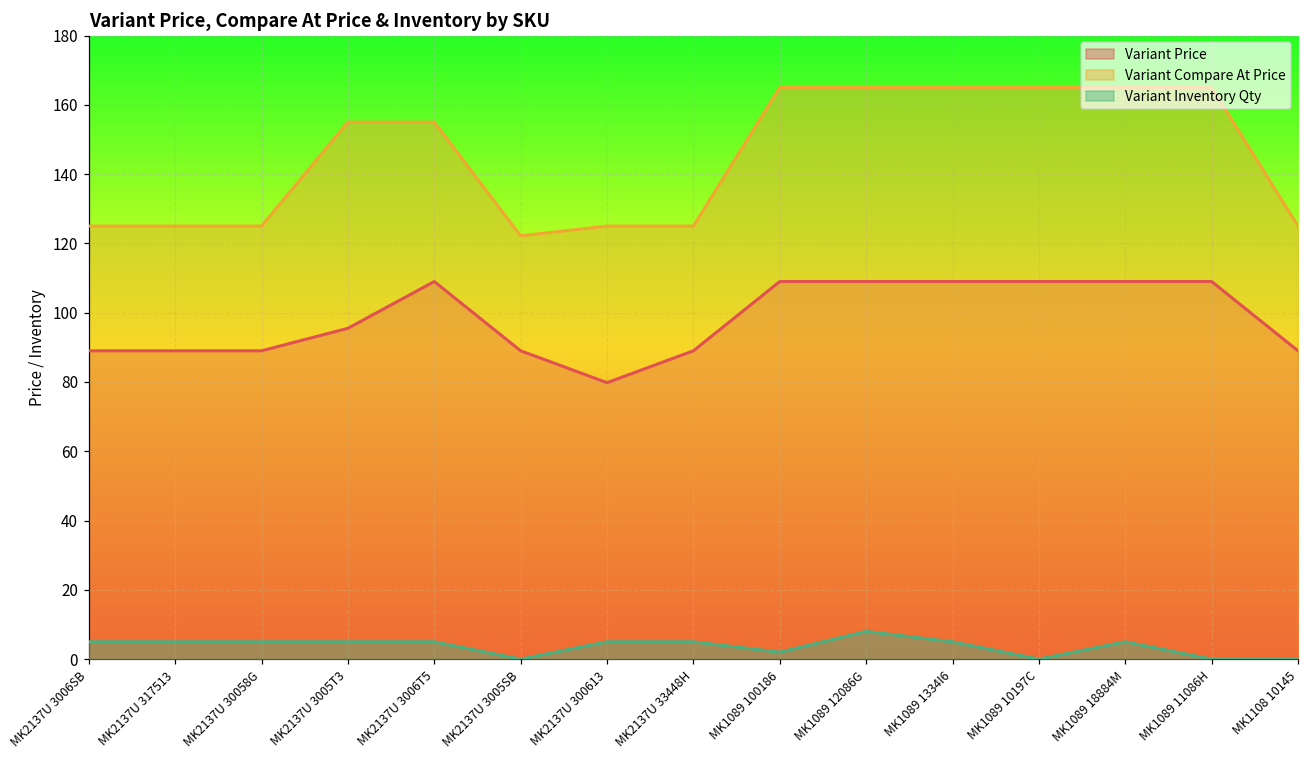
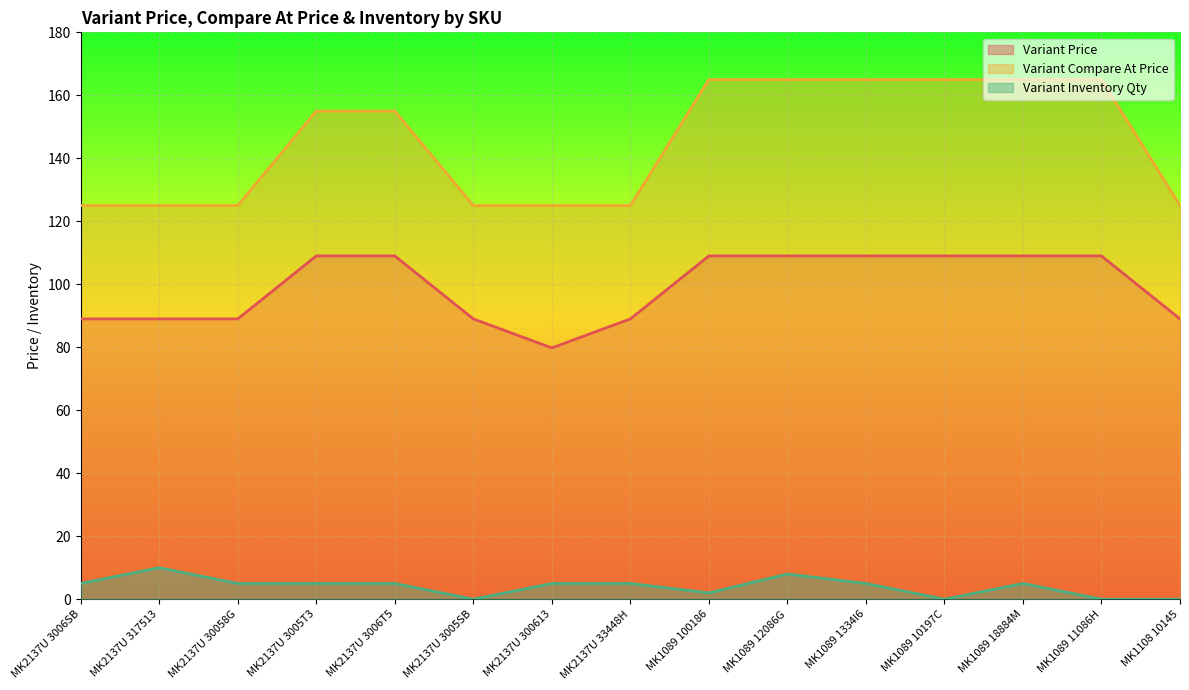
Variant Inventory Qty, MK2137U 317513: 5 -> 10
Variant Price, MK2137U 3005T3: 96 -> 109
Variant Compare At Price, MK2137U 3005SB: 122 -> 125
